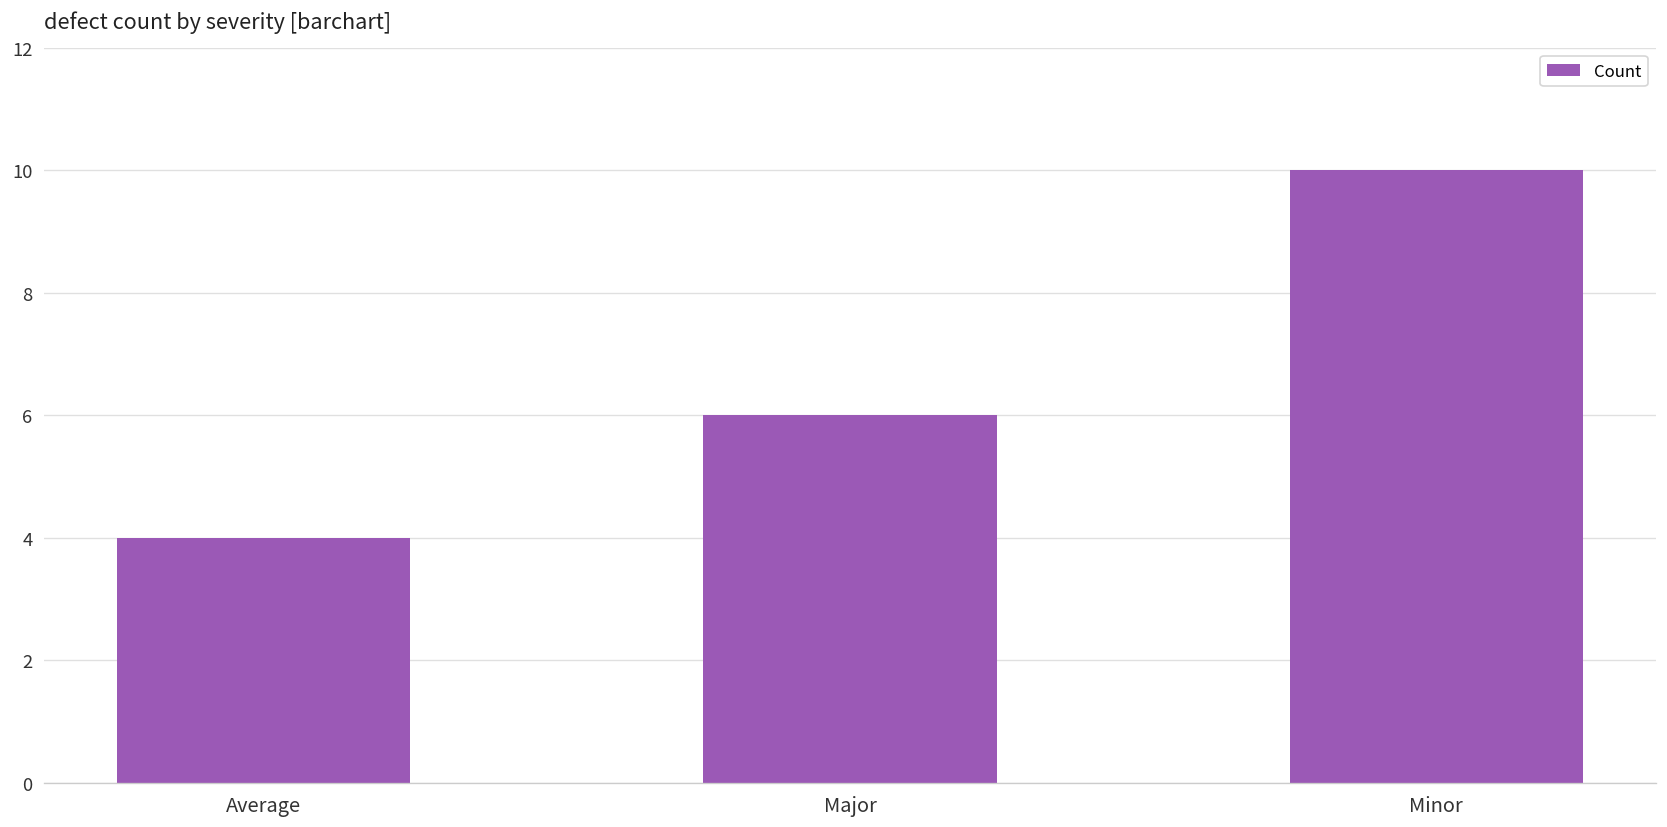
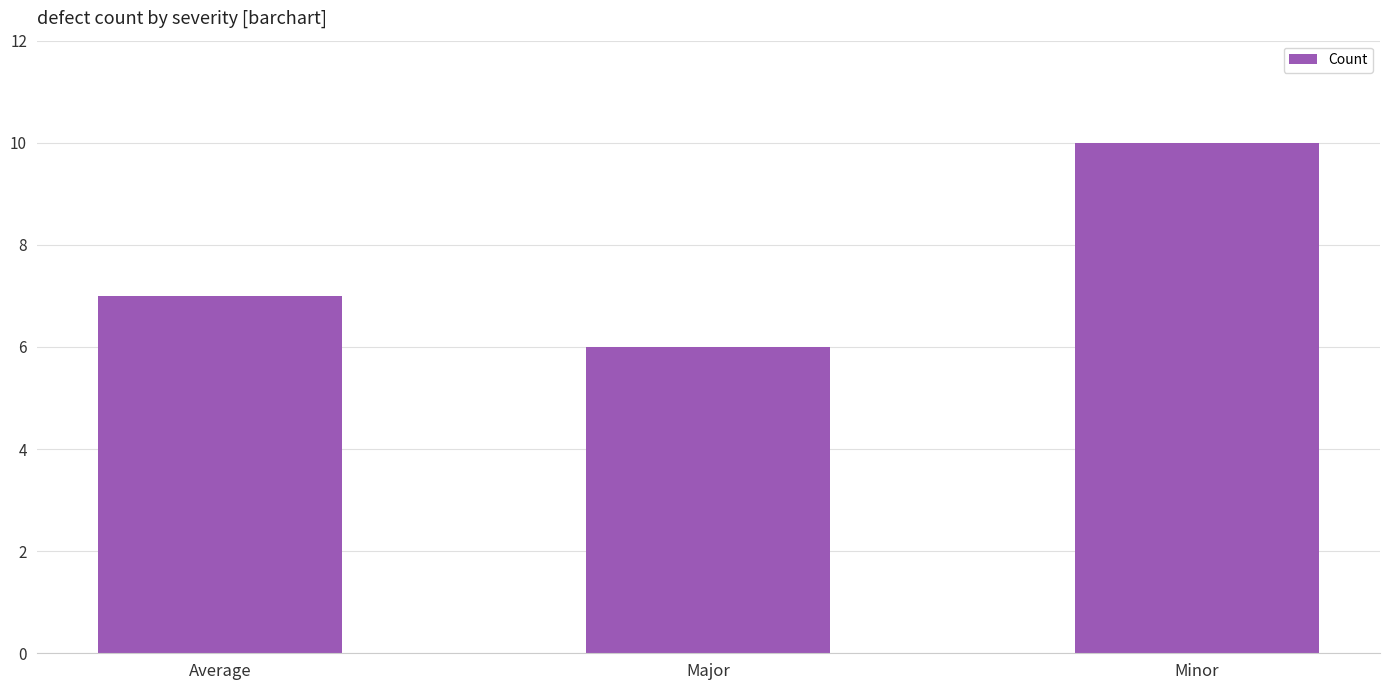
Average: 4 -> 7
